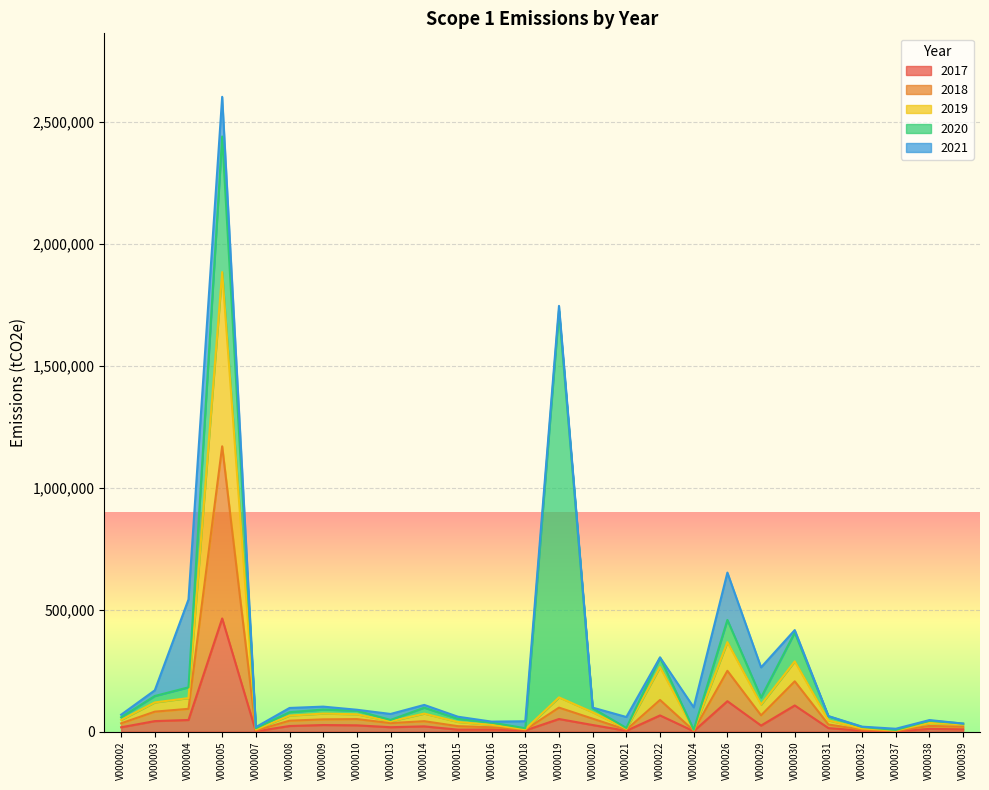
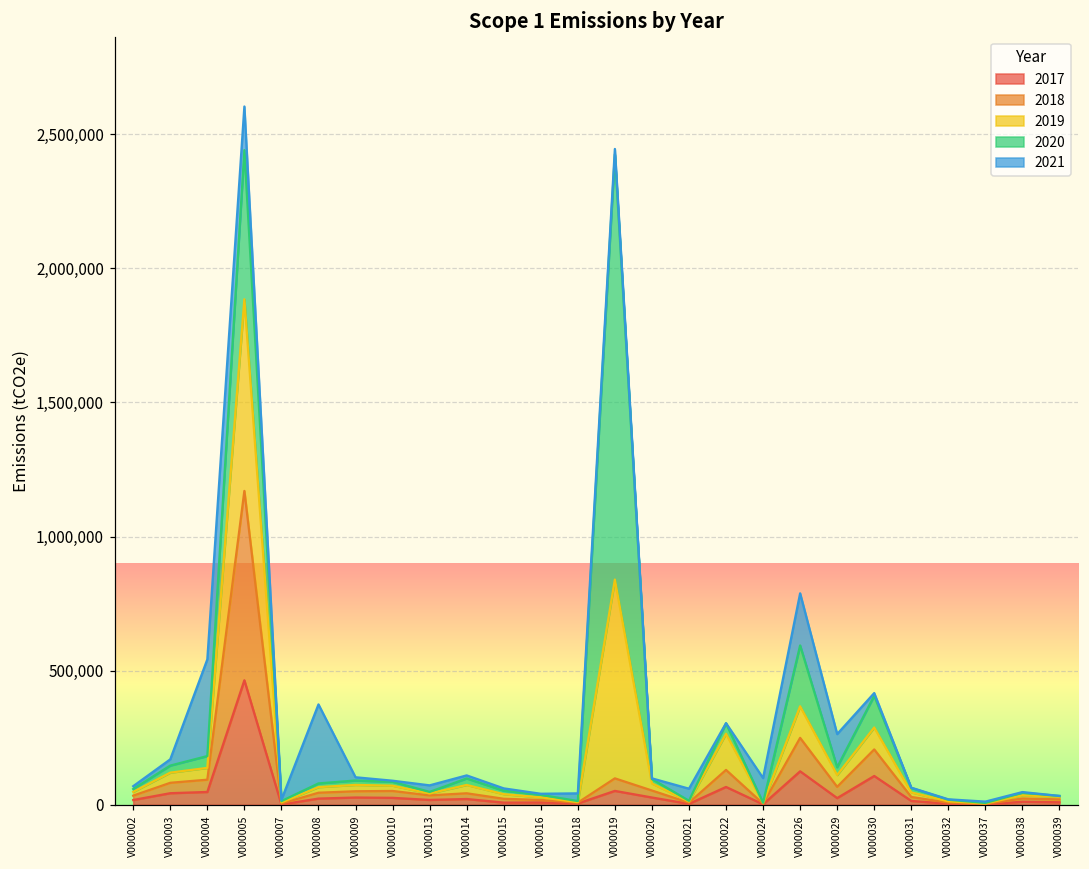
2021, V000008: 20,000 -> 290,000
2019, V000019: 40,000 -> 740,000
2020, V000026: 90,000 -> 230,000
